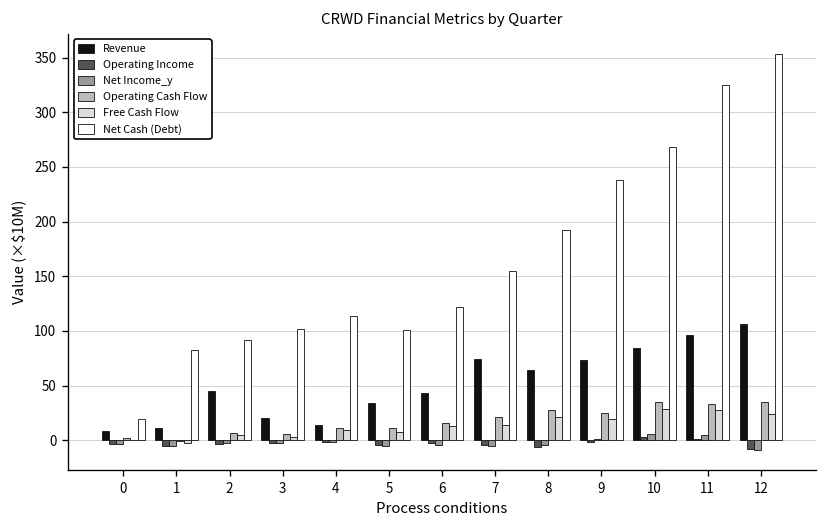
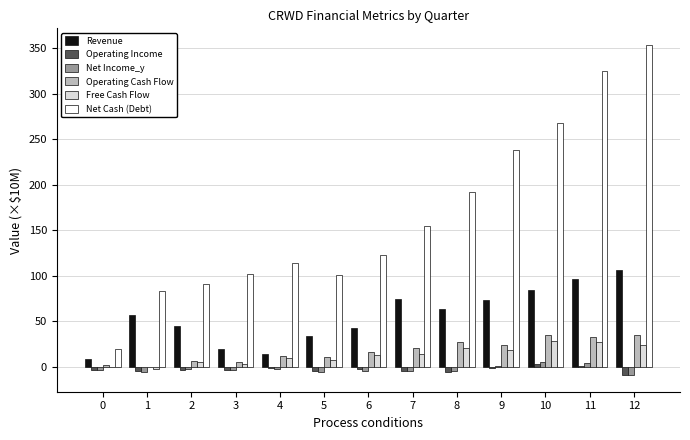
Revenue, 1: 10 -> 60
